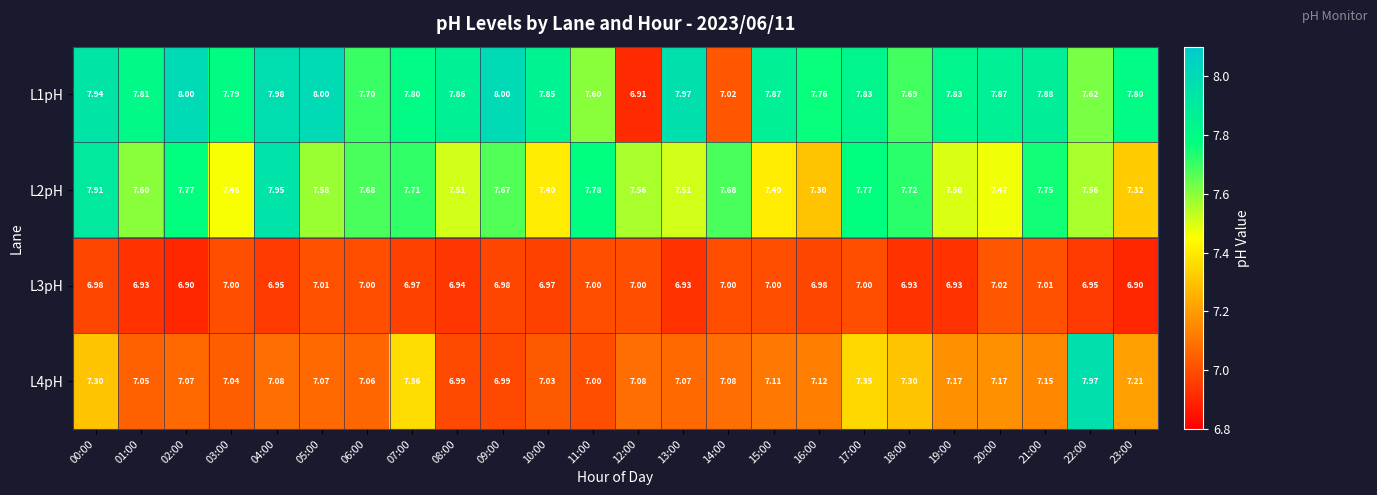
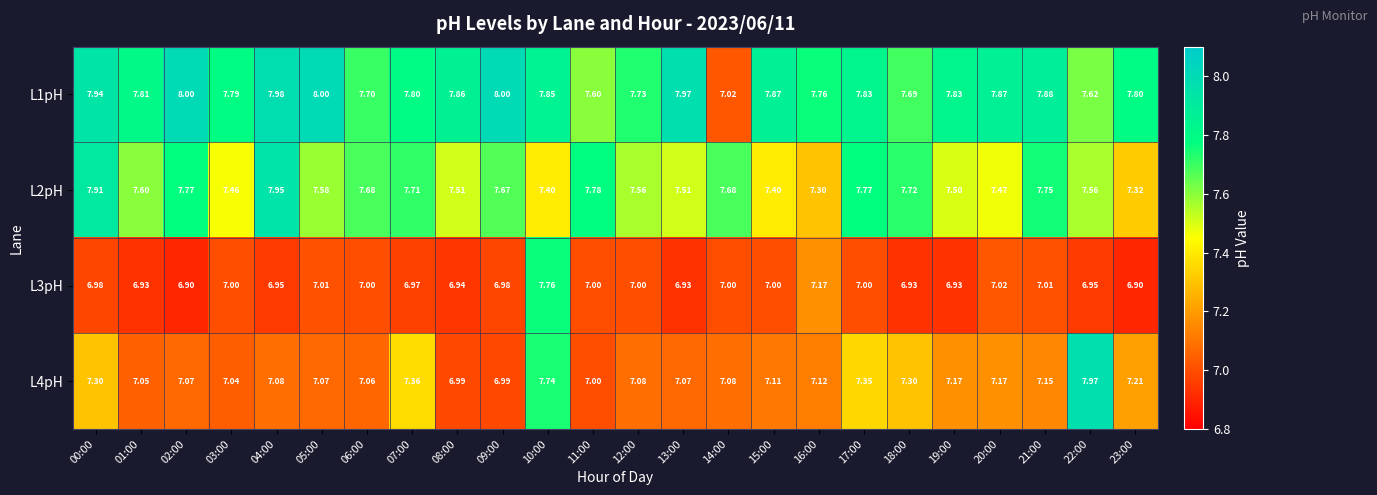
L1pH, 12:00: 6.91 -> 7.73
L3pH, 10:00: 6.97 -> 7.76
L3pH, 16:00: 6.98 -> 7.17
L4pH, 10:00: 7.03 -> 7.74
